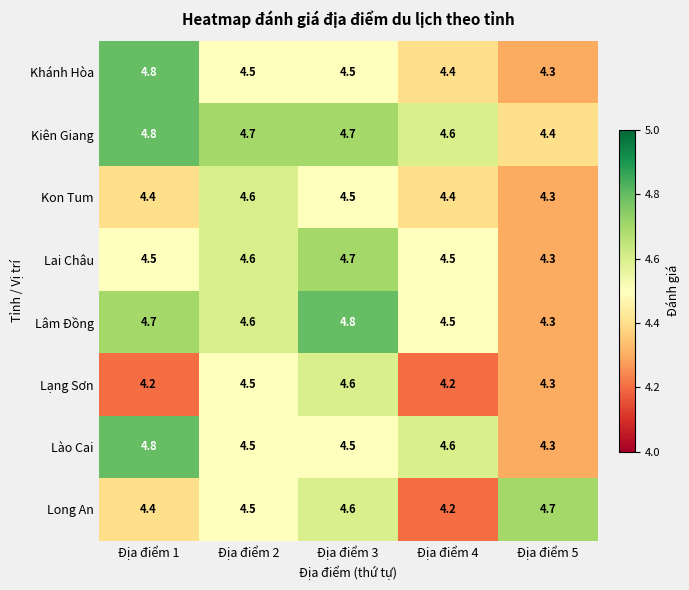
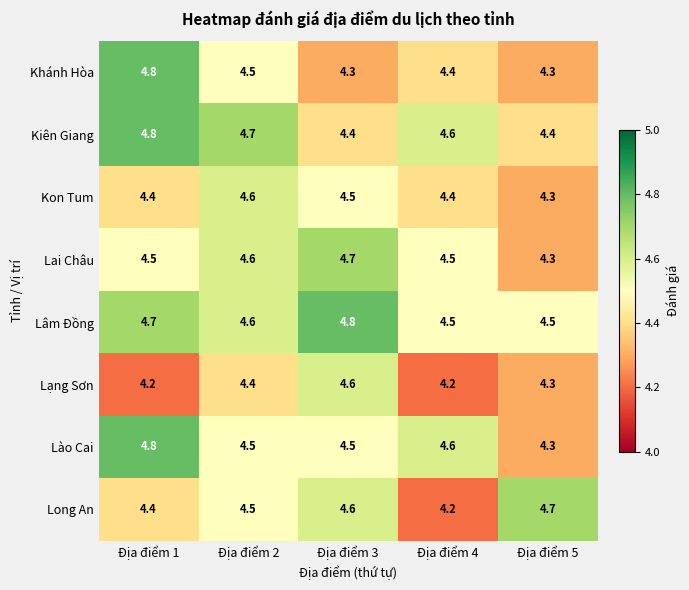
Khánh Hòa, Địa điểm 3: 4.5 -> 4.3
Kiên Giang, Địa điểm 3: 4.7 -> 4.4
Lâm Đồng, Địa điểm 5: 4.3 -> 4.5
Lạng Sơn, Địa điểm 2: 4.5 -> 4.4
